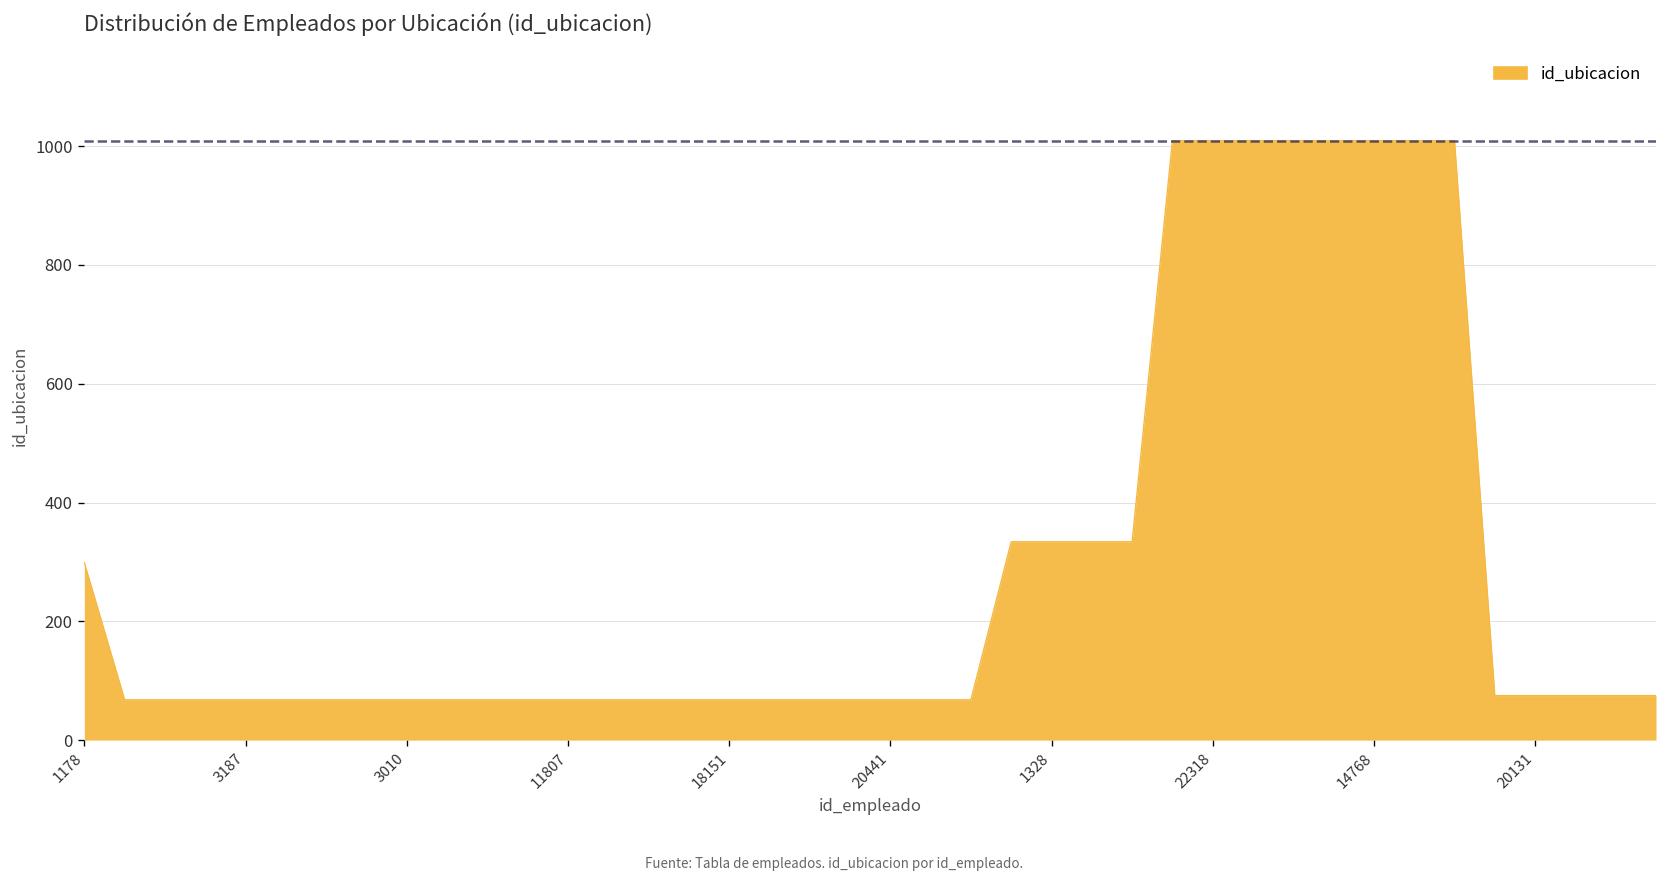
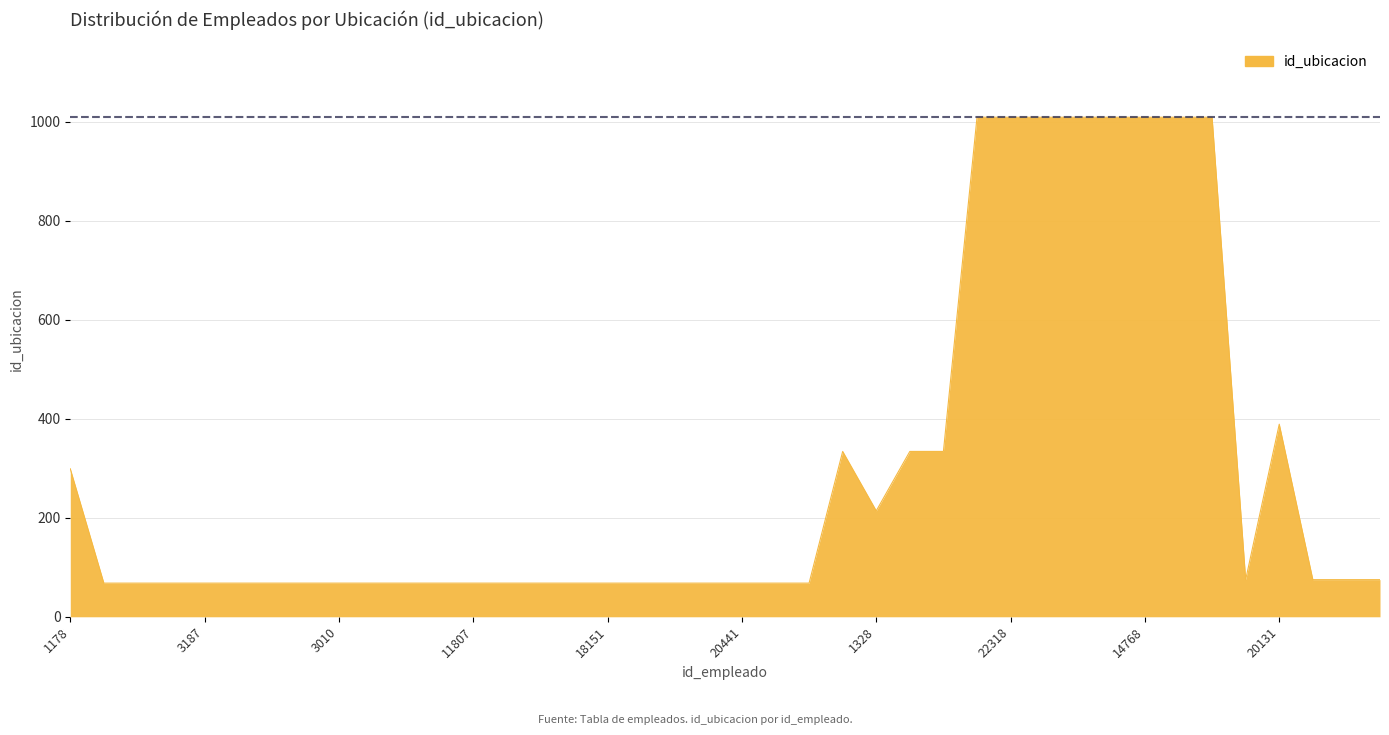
1328: 330 -> 210
20131: 80 -> 390
